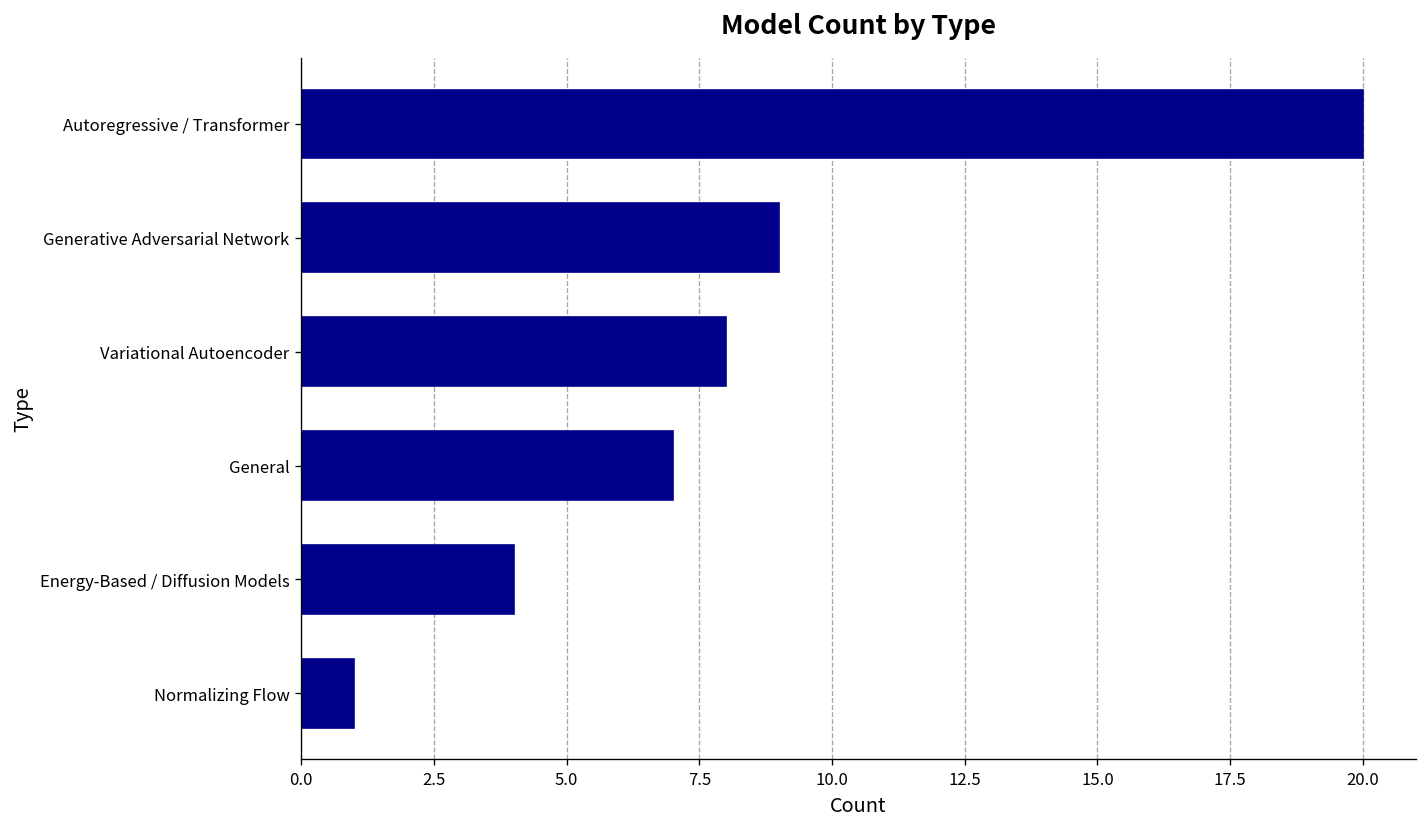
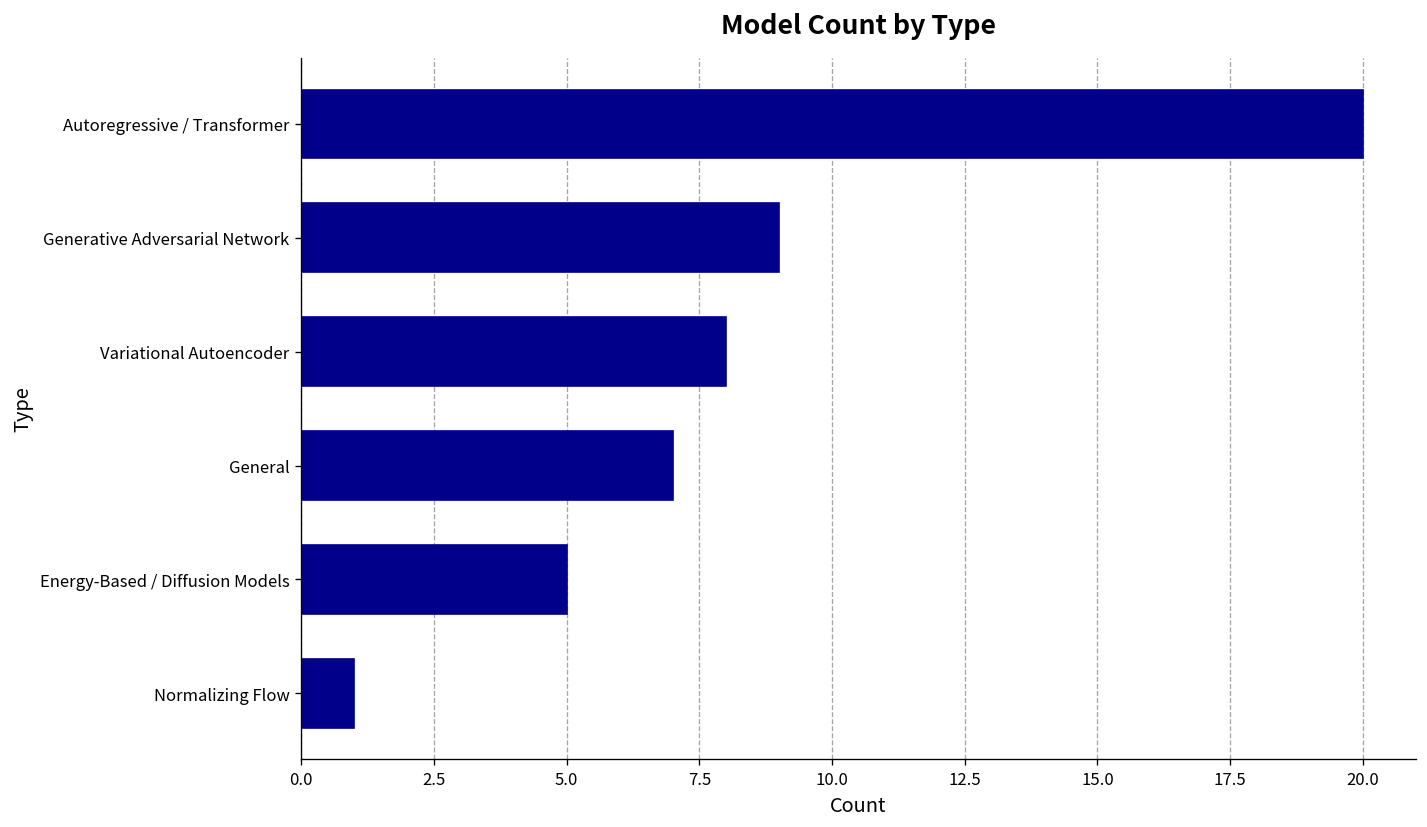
Energy-Based / Diffusion Models: 4 -> 5
